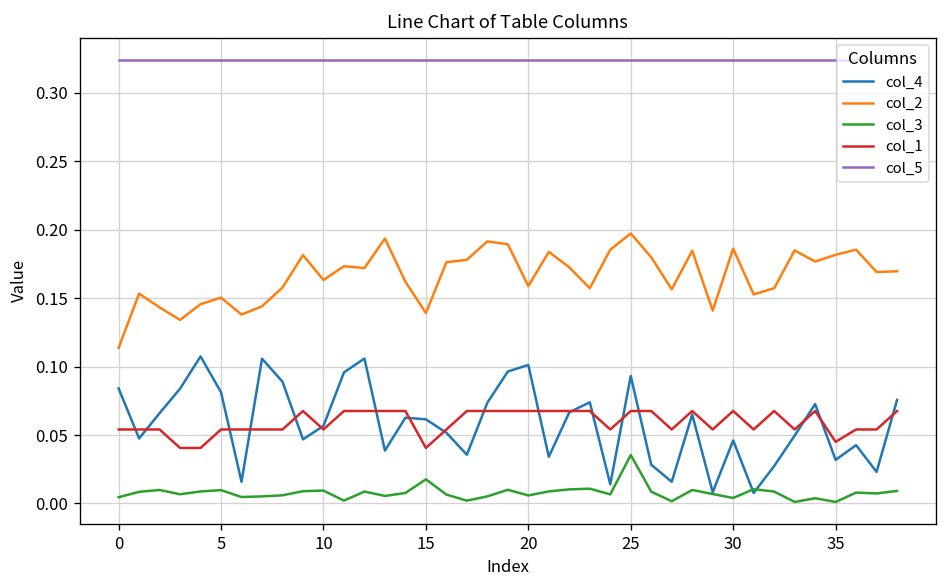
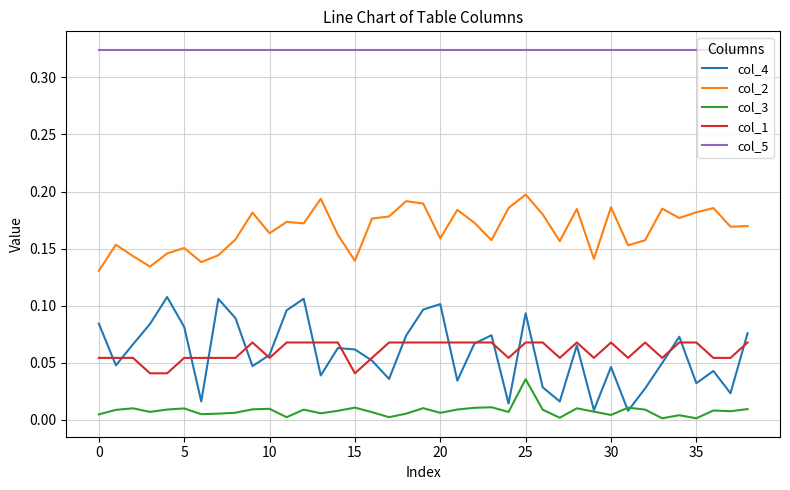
col_2, 0: 0.114 -> 0.130
col_3, 15: 0.018 -> 0.010
col_1, 35: 0.045 -> 0.068
